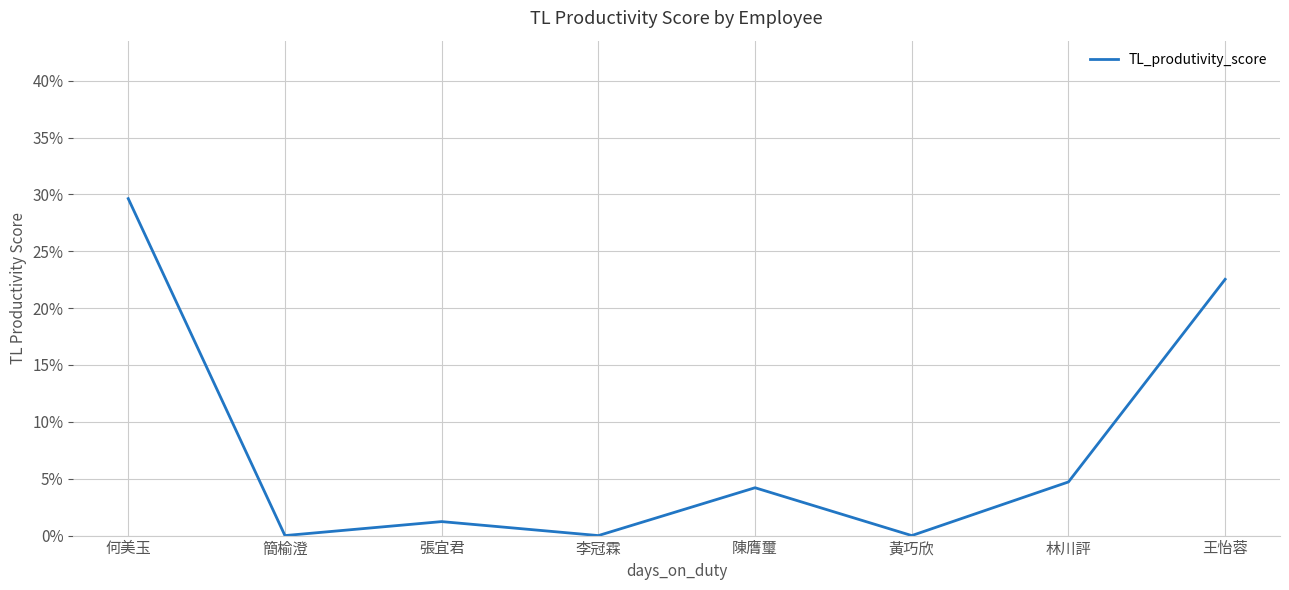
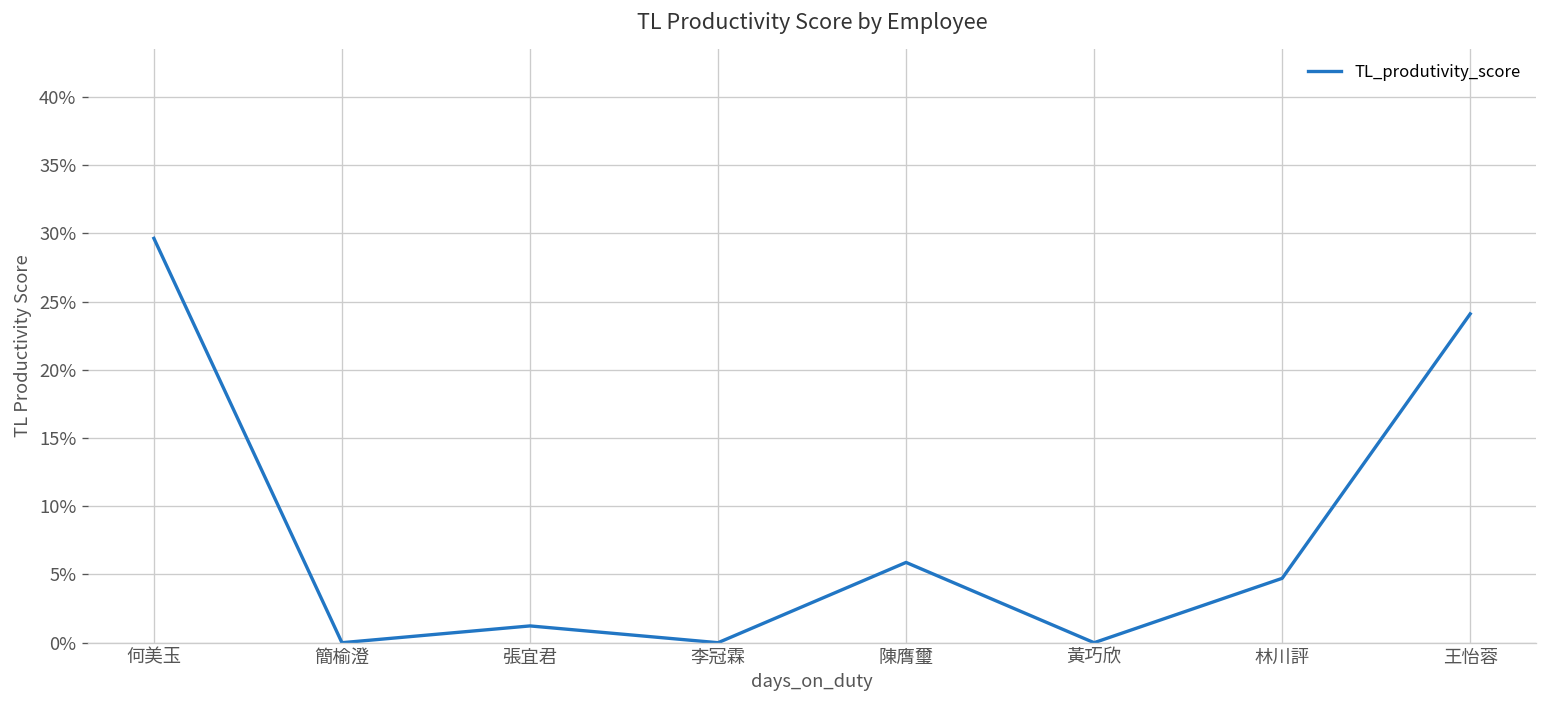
陳膺璽: 4.2% -> 5.9%
王怡蓉: 22.5% -> 24.1%
